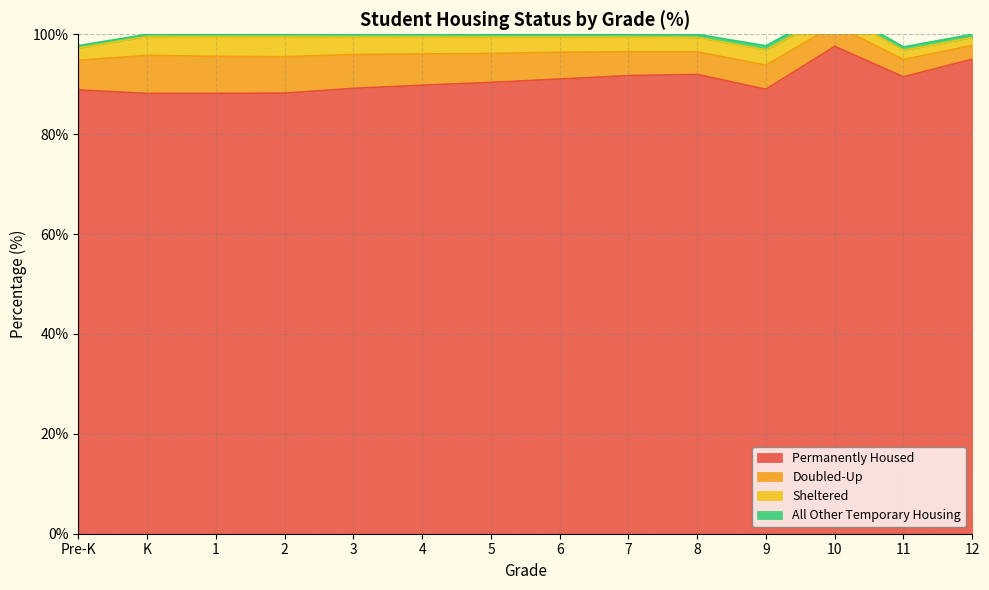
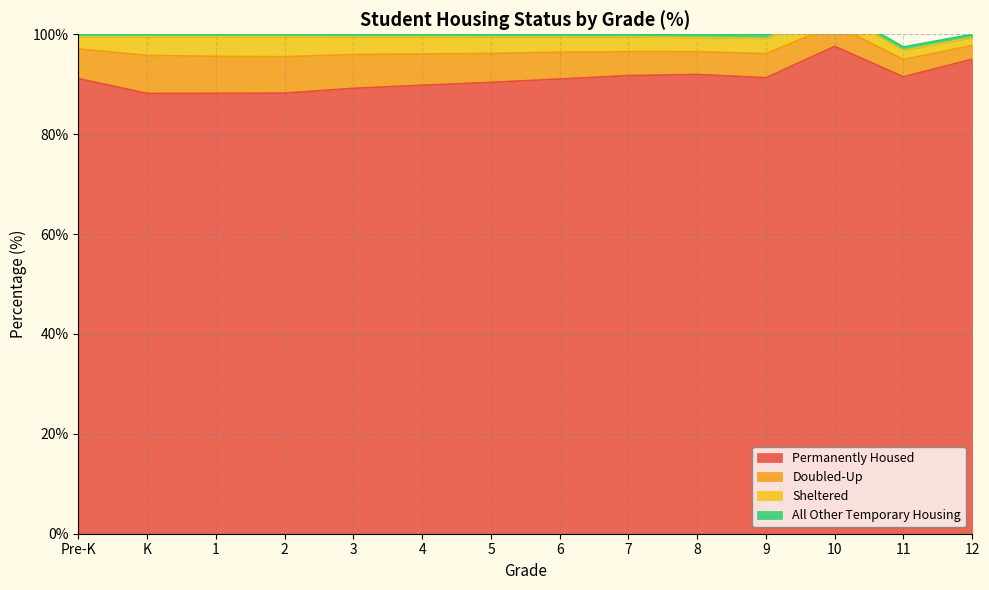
Permanently Housed, Pre-K: 89% -> 91%
Permanently Housed, 9: 89% -> 91%
